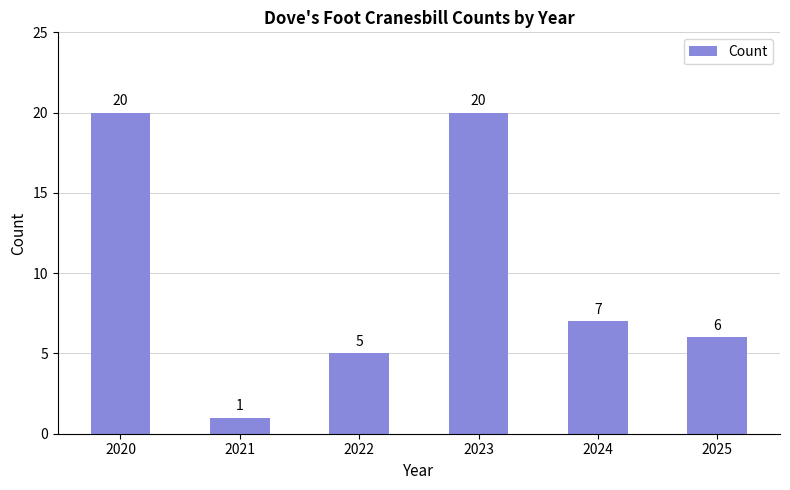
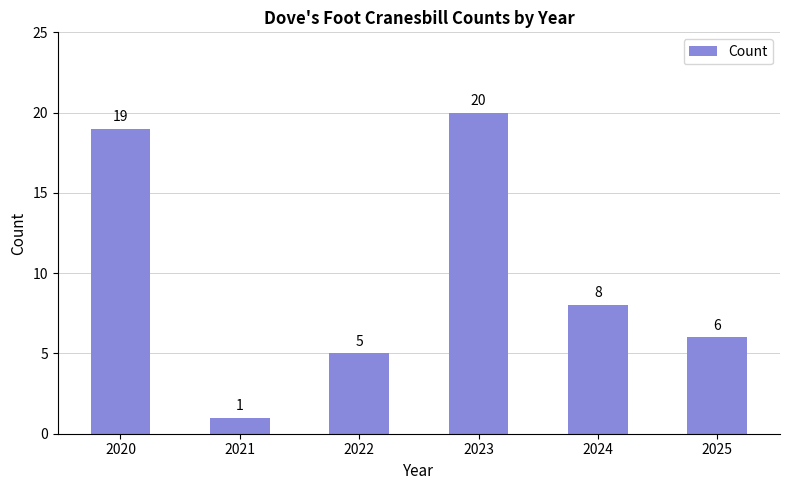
2020: 20 -> 19
2024: 7 -> 8
